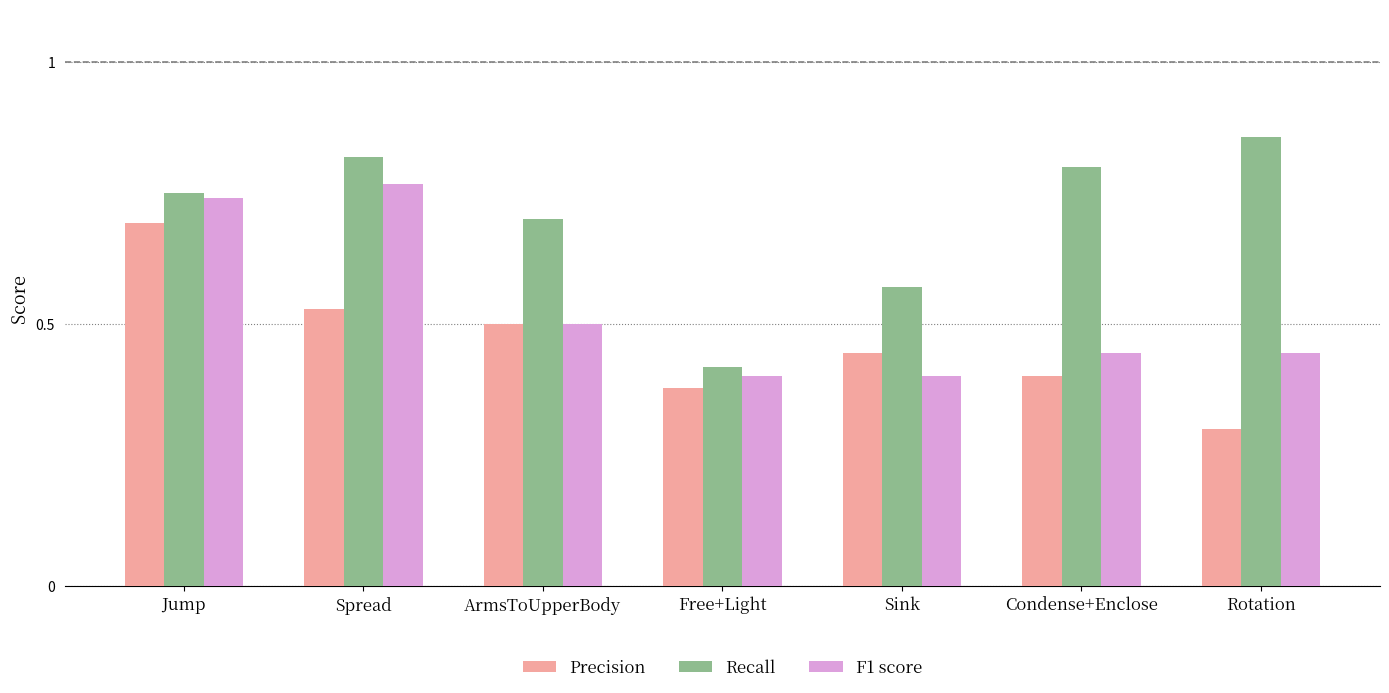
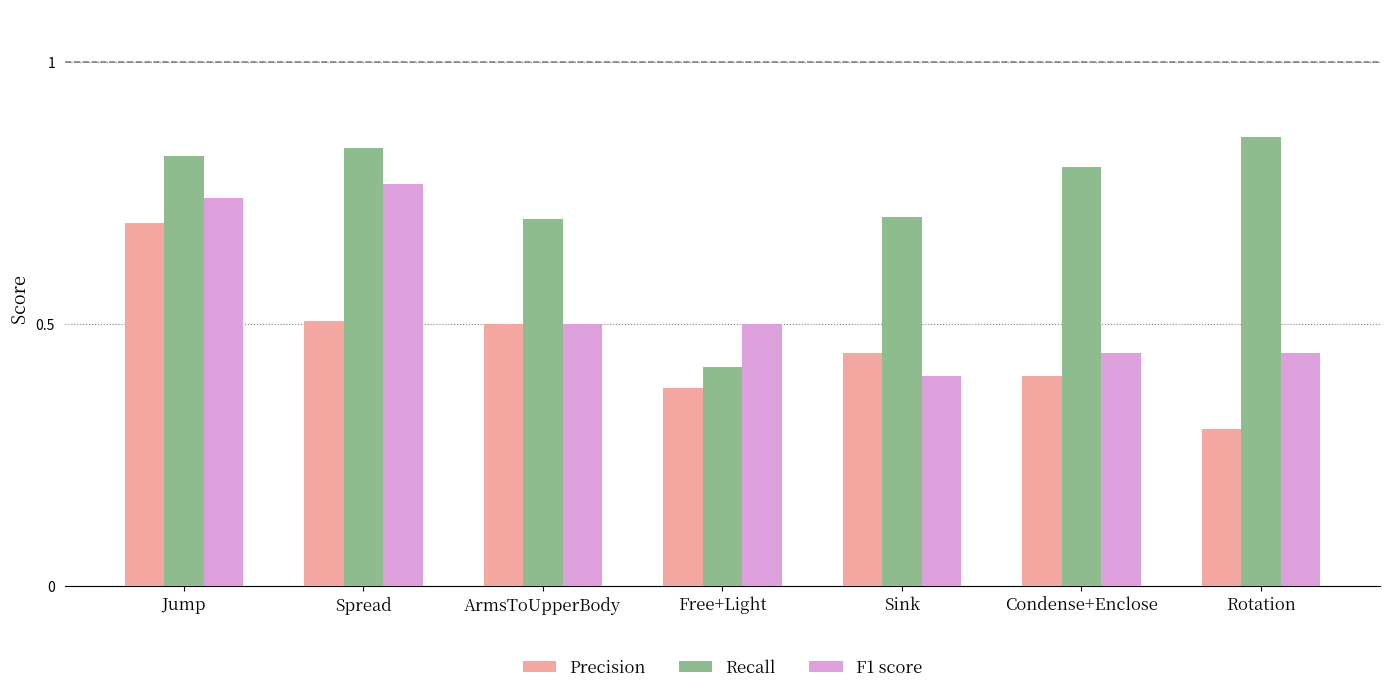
Recall, Jump: 0.75 -> 0.82
Precision, Spread: 0.53 -> 0.51
Recall, Spread: 0.82 -> 0.84
F1 score, Free+Light: 0.4 -> 0.5
Recall, Sink: 0.57 -> 0.70
